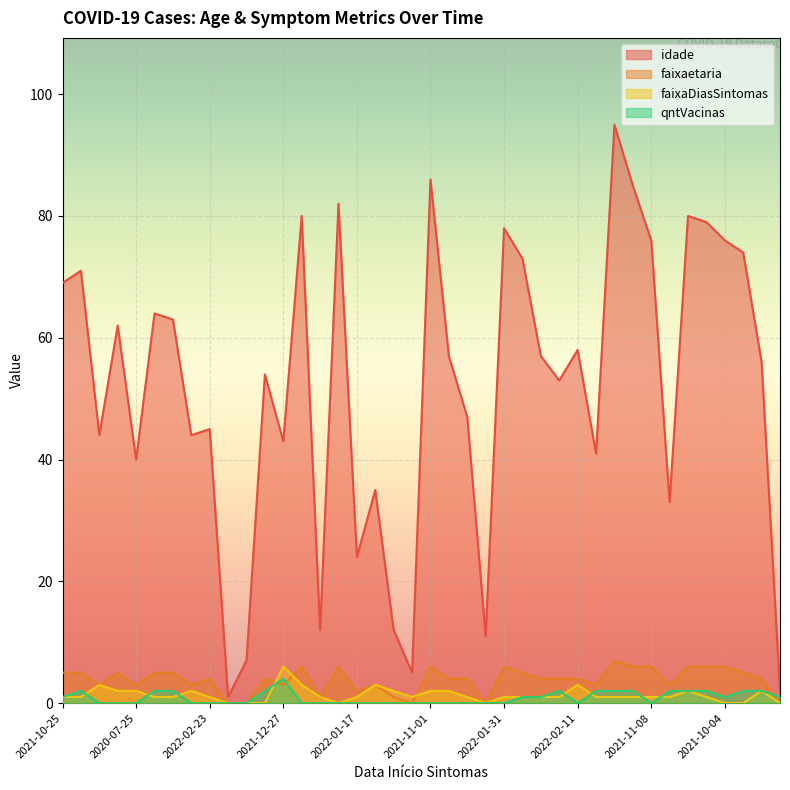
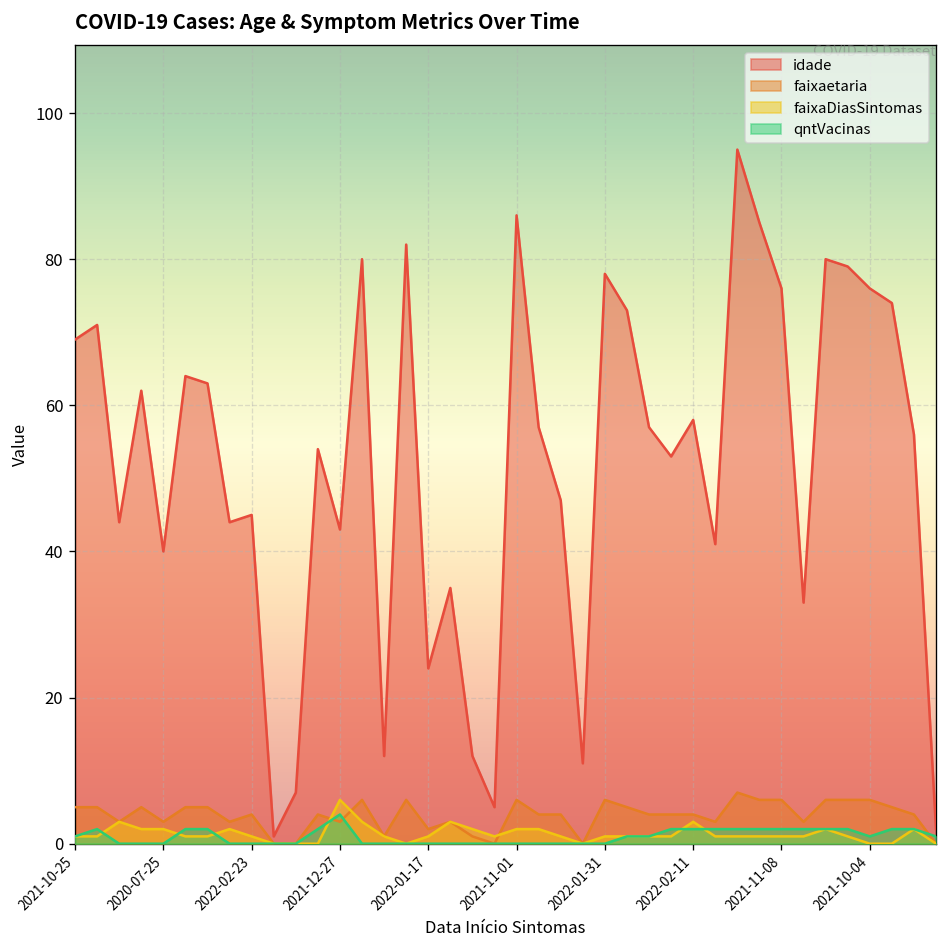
qntVacinas, 2022-02-11: 0 -> 2
qntVacinas, 2021-11-08: 0 -> 2
